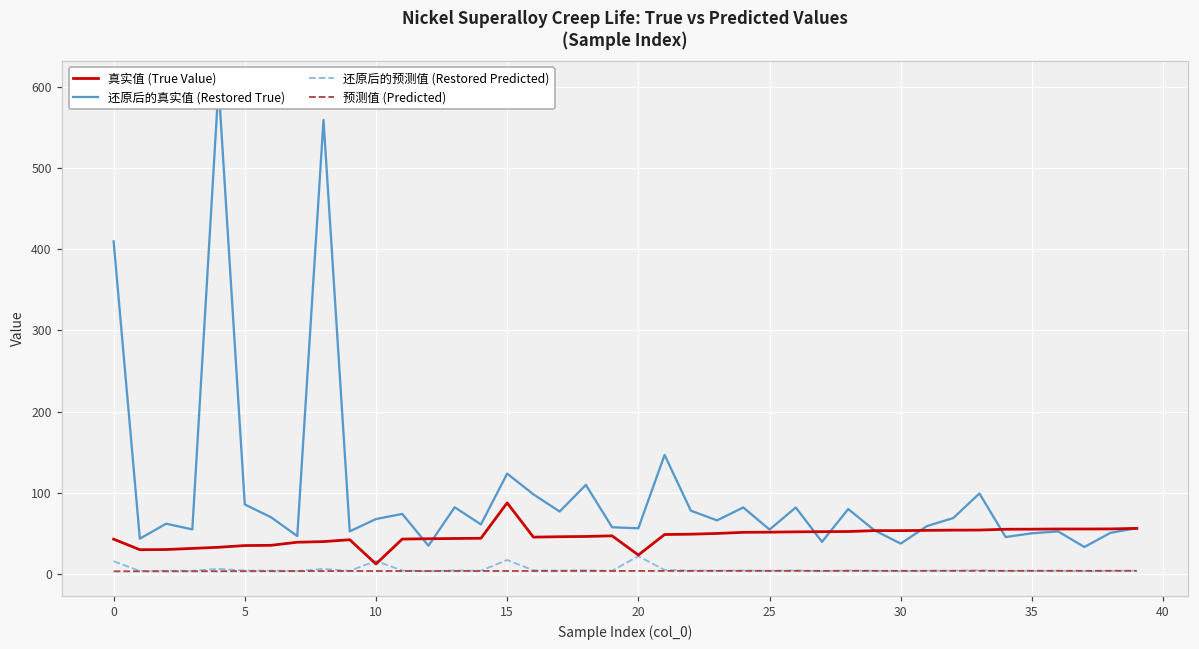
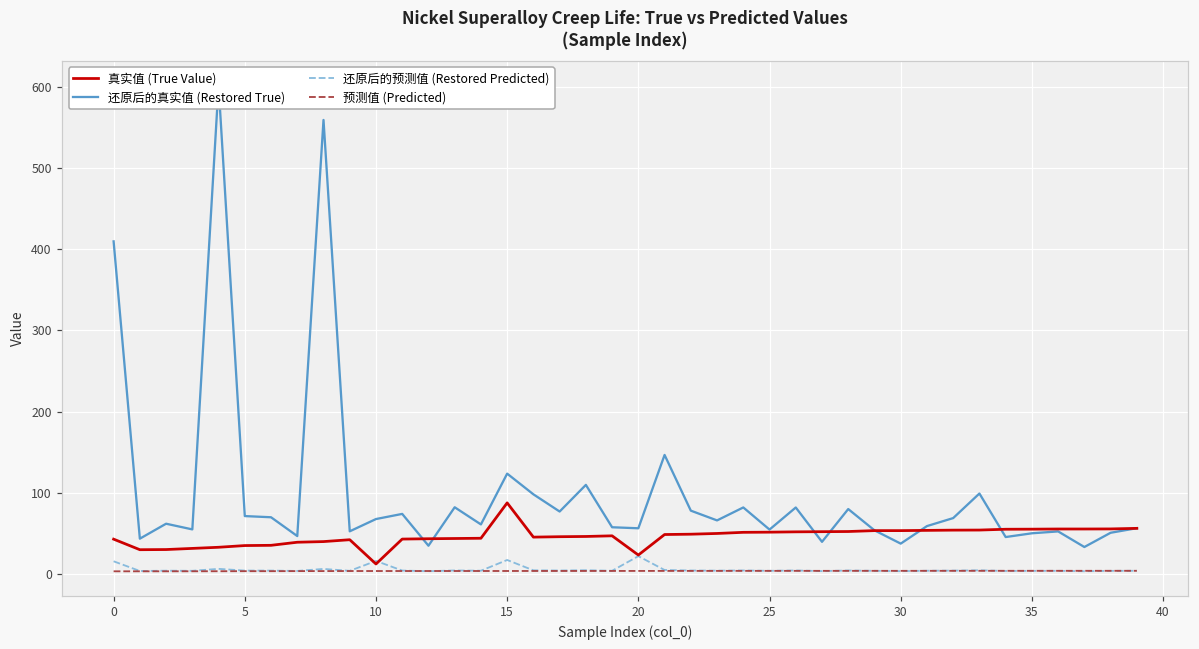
还原后的真实值 (Restored True), 5: 90 -> 70
